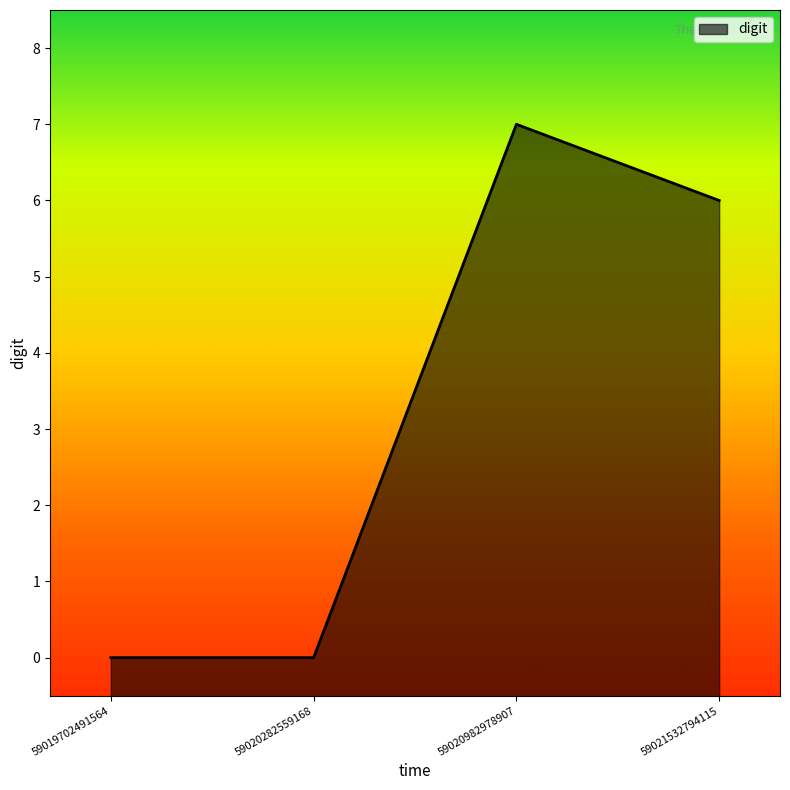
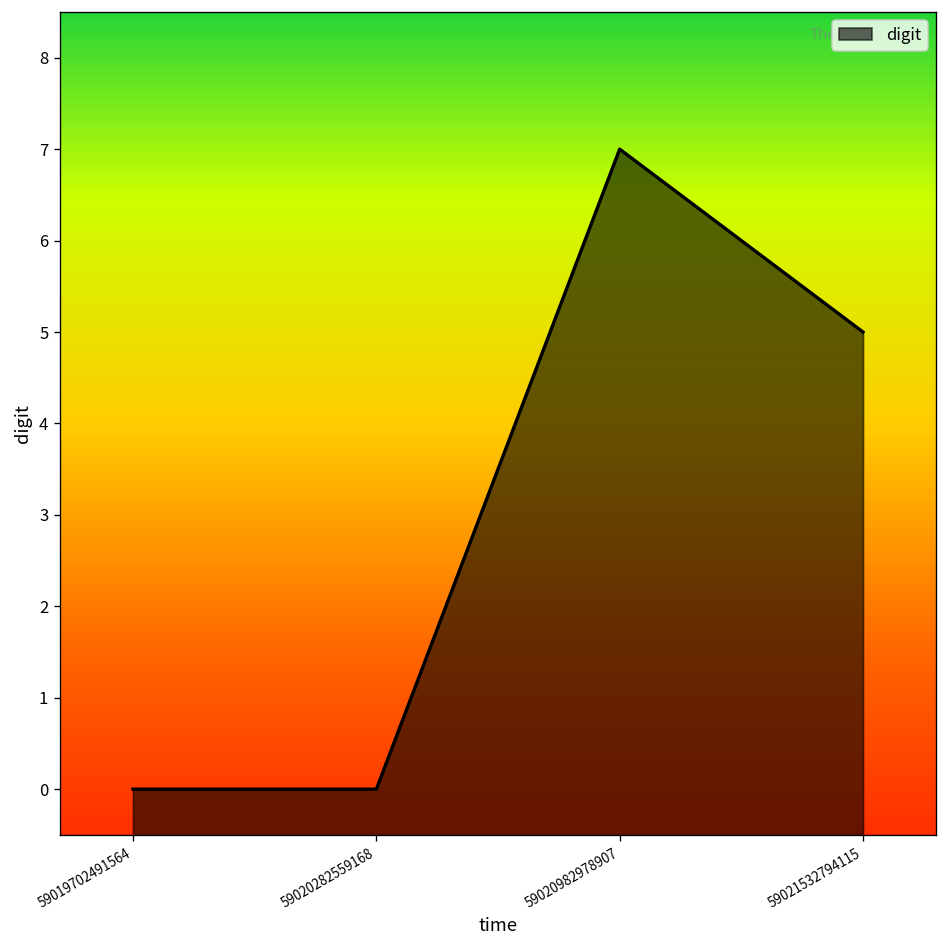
59021532794115: 6 -> 5
